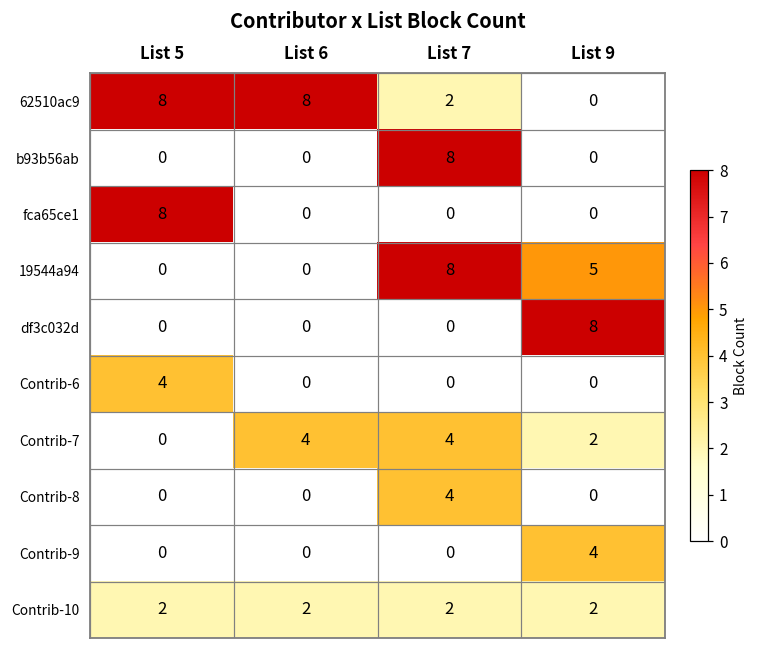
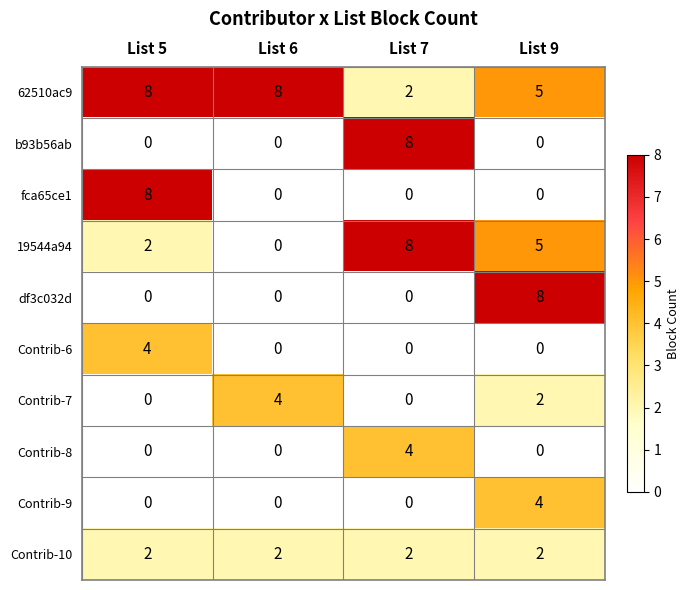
62510ac9, List 9: 0 -> 5
19544a94, List 5: 0 -> 2
Contrib-7, List 7: 4 -> 0
